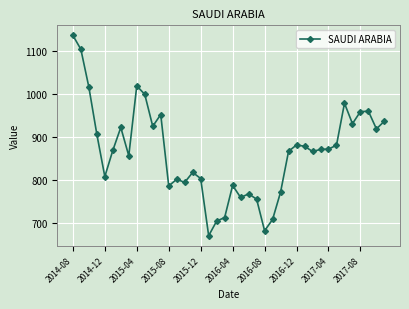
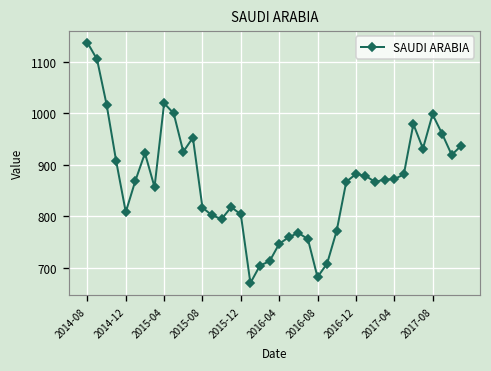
2015-08: 790 -> 820
2016-04: 790 -> 750
2017-08: 960 -> 1000
